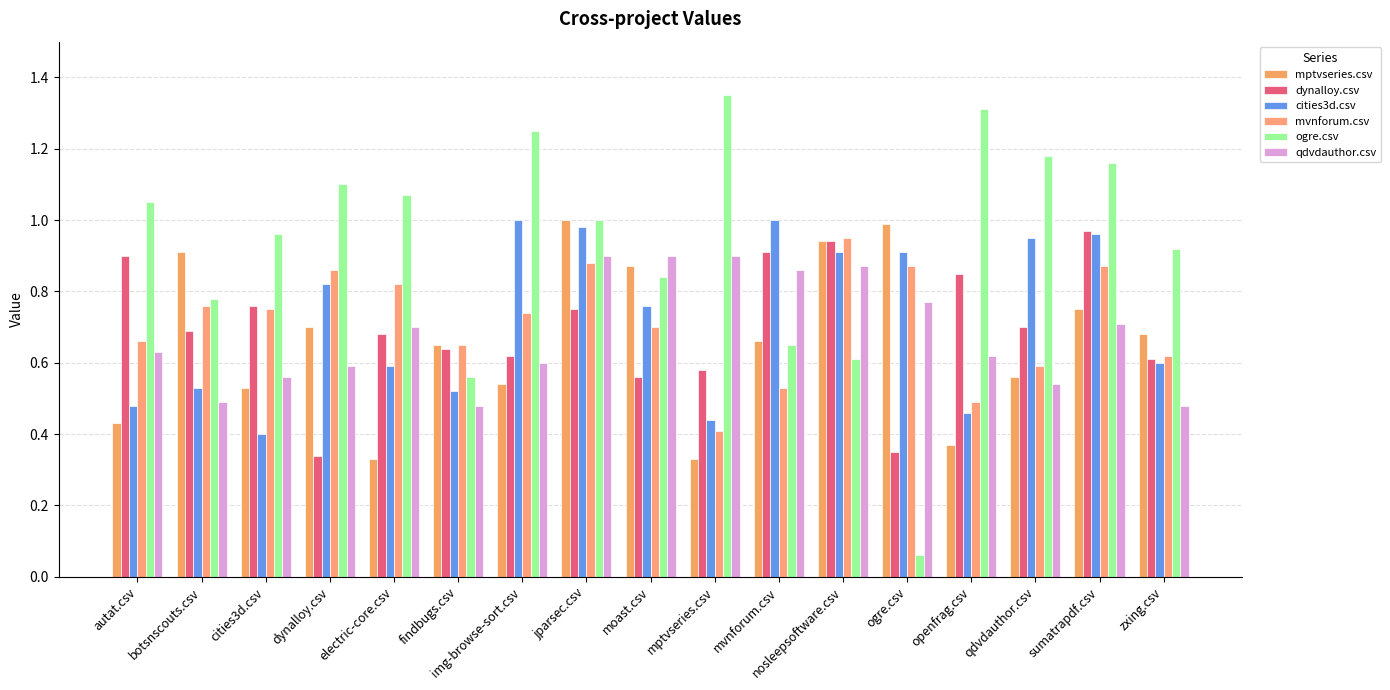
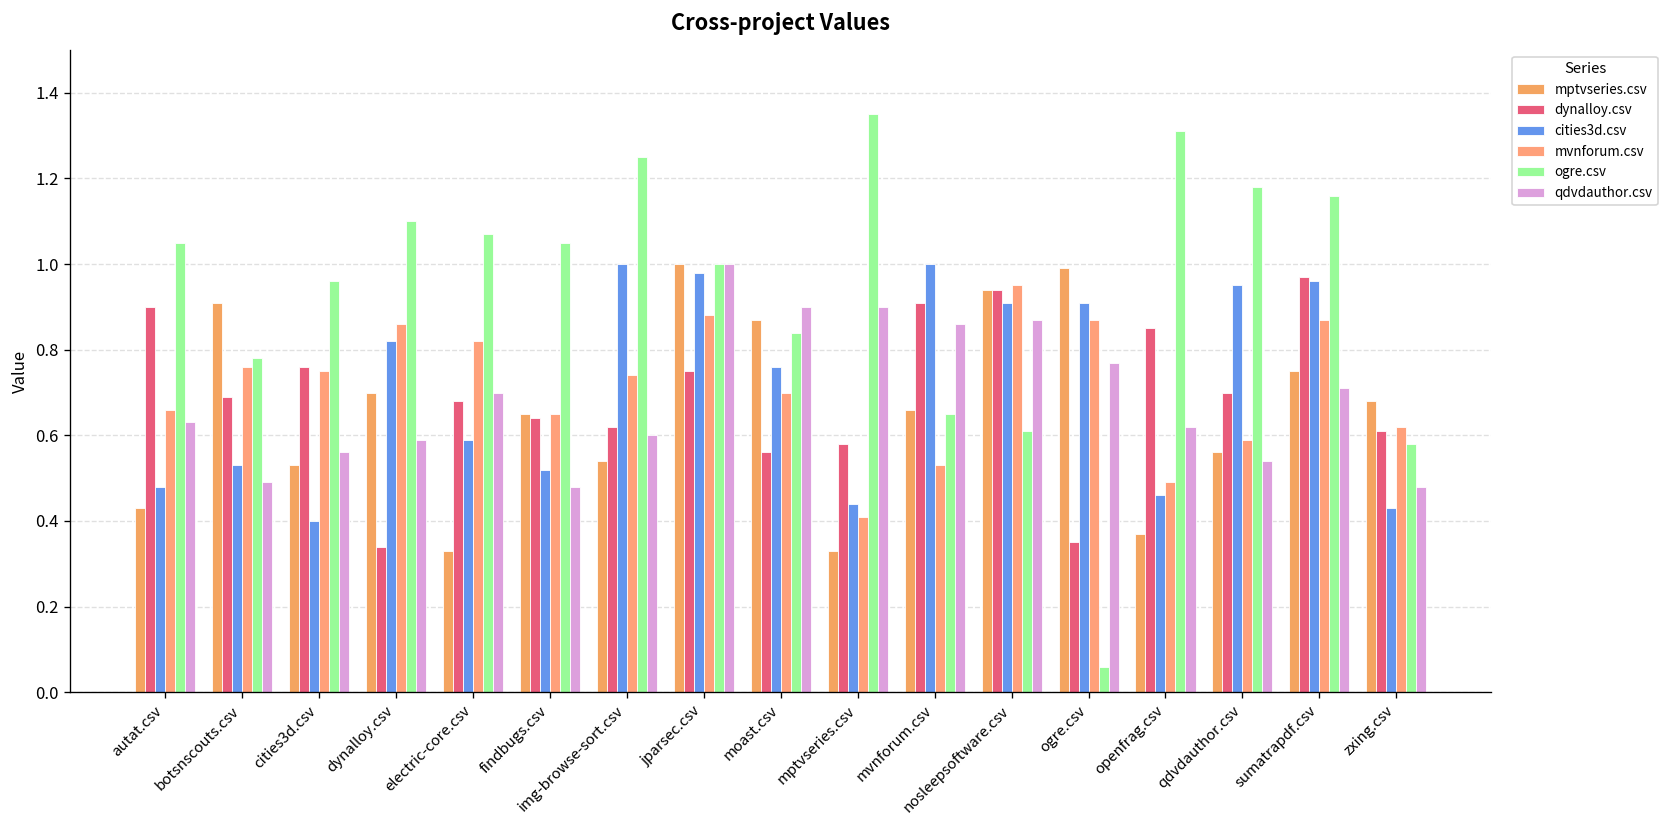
ogre.csv, findbugs.csv: 0.56 -> 1.05
qdvdauthor.csv, jparsec.csv: 0.9 -> 1.0
cities3d.csv, zxing.csv: 0.60 -> 0.43
ogre.csv, zxing.csv: 0.92 -> 0.58
